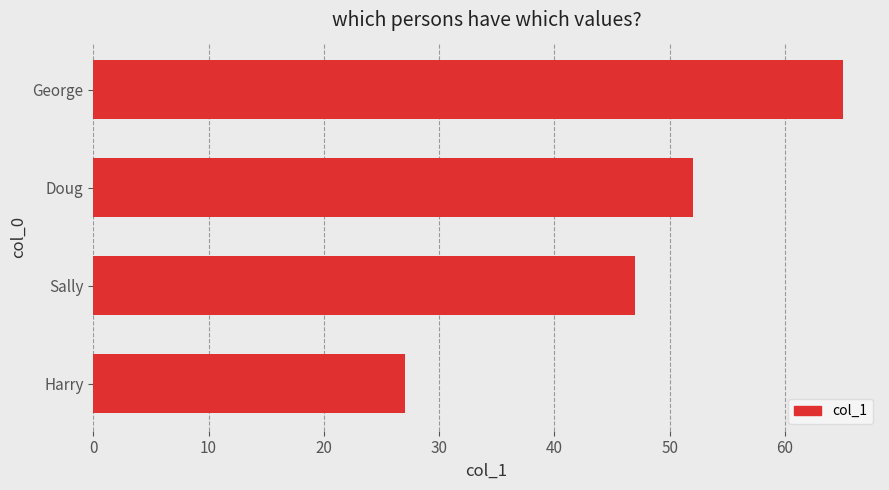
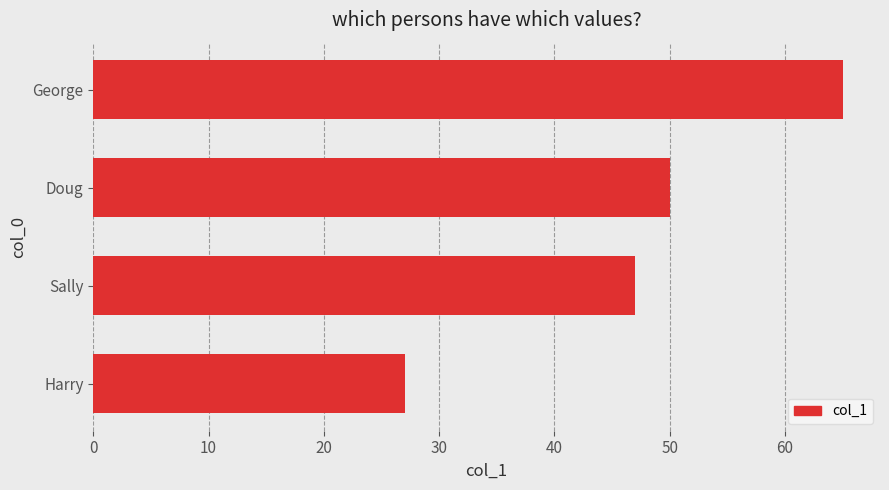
Doug: 52 -> 50
